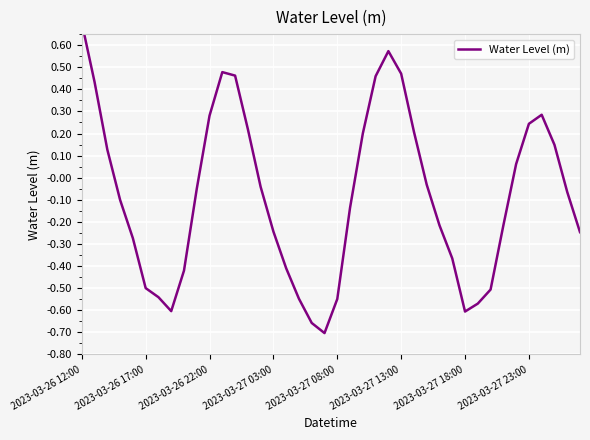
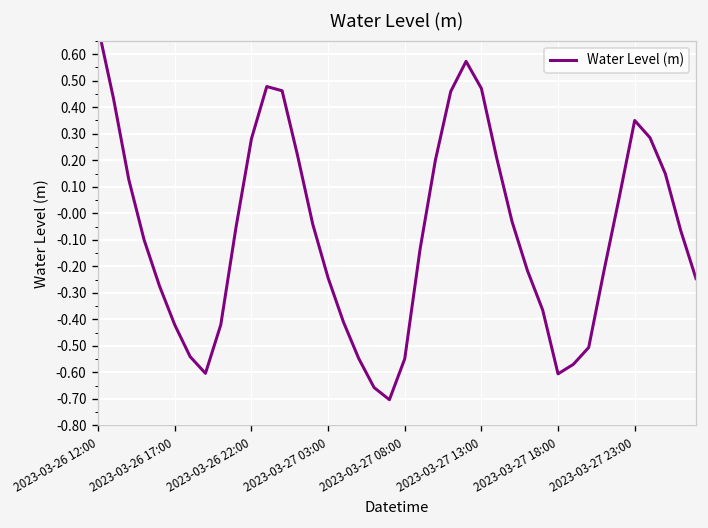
2023-03-26 17:00: -0.50 -> -0.42
2023-03-27 23:00: 0.24 -> 0.35
